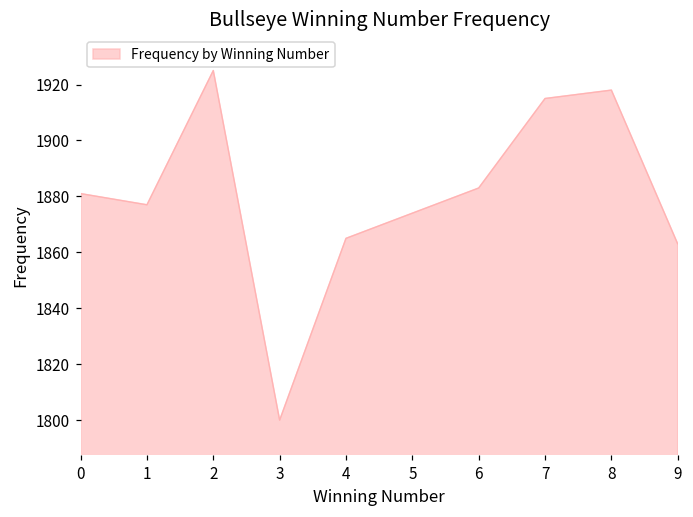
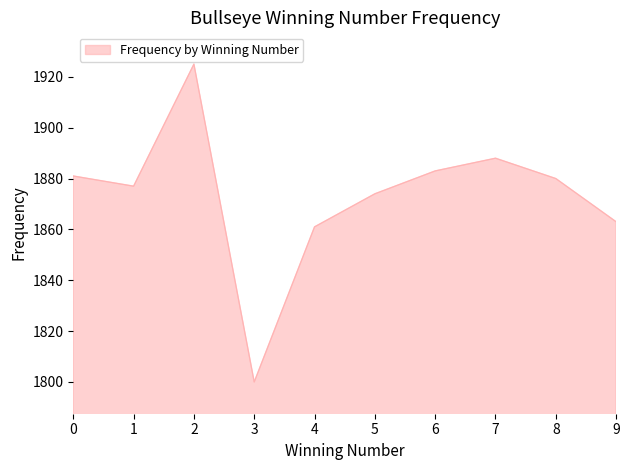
4: 1865 -> 1861
7: 1915 -> 1888
8: 1918 -> 1880
